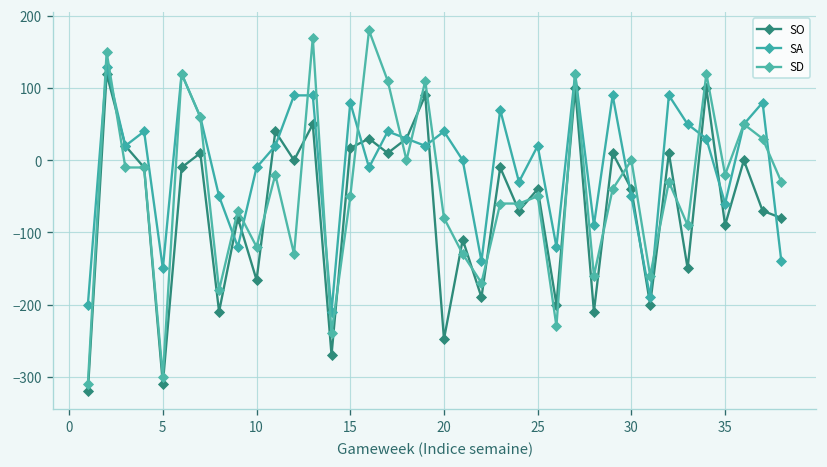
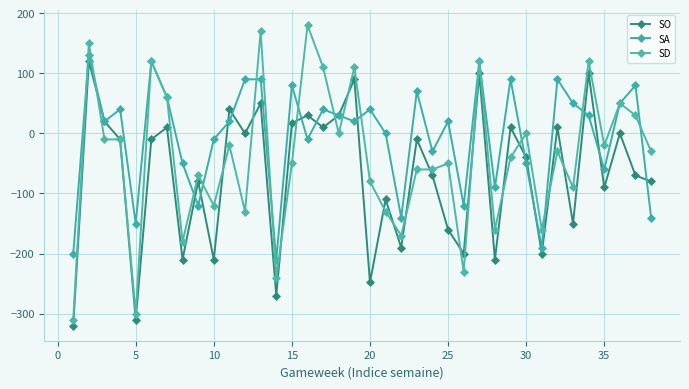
SO, 10: -170 -> -210
SO, 25: -40 -> -160
